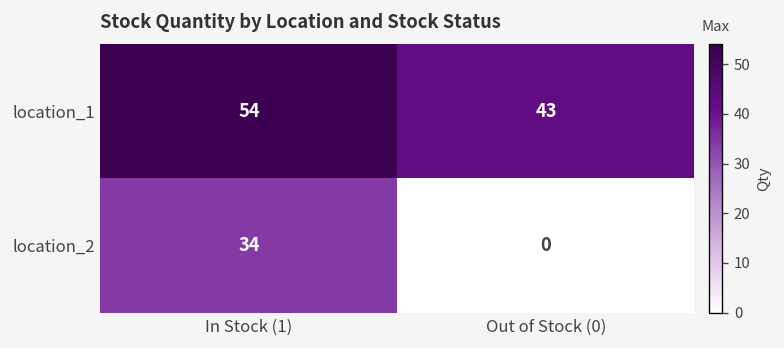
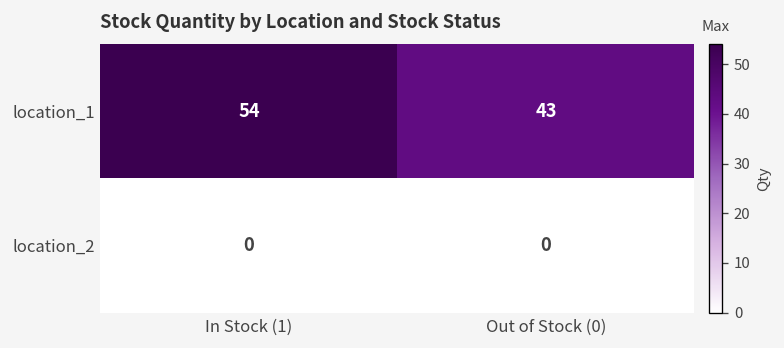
location_2, In Stock (1): 34 -> 0
